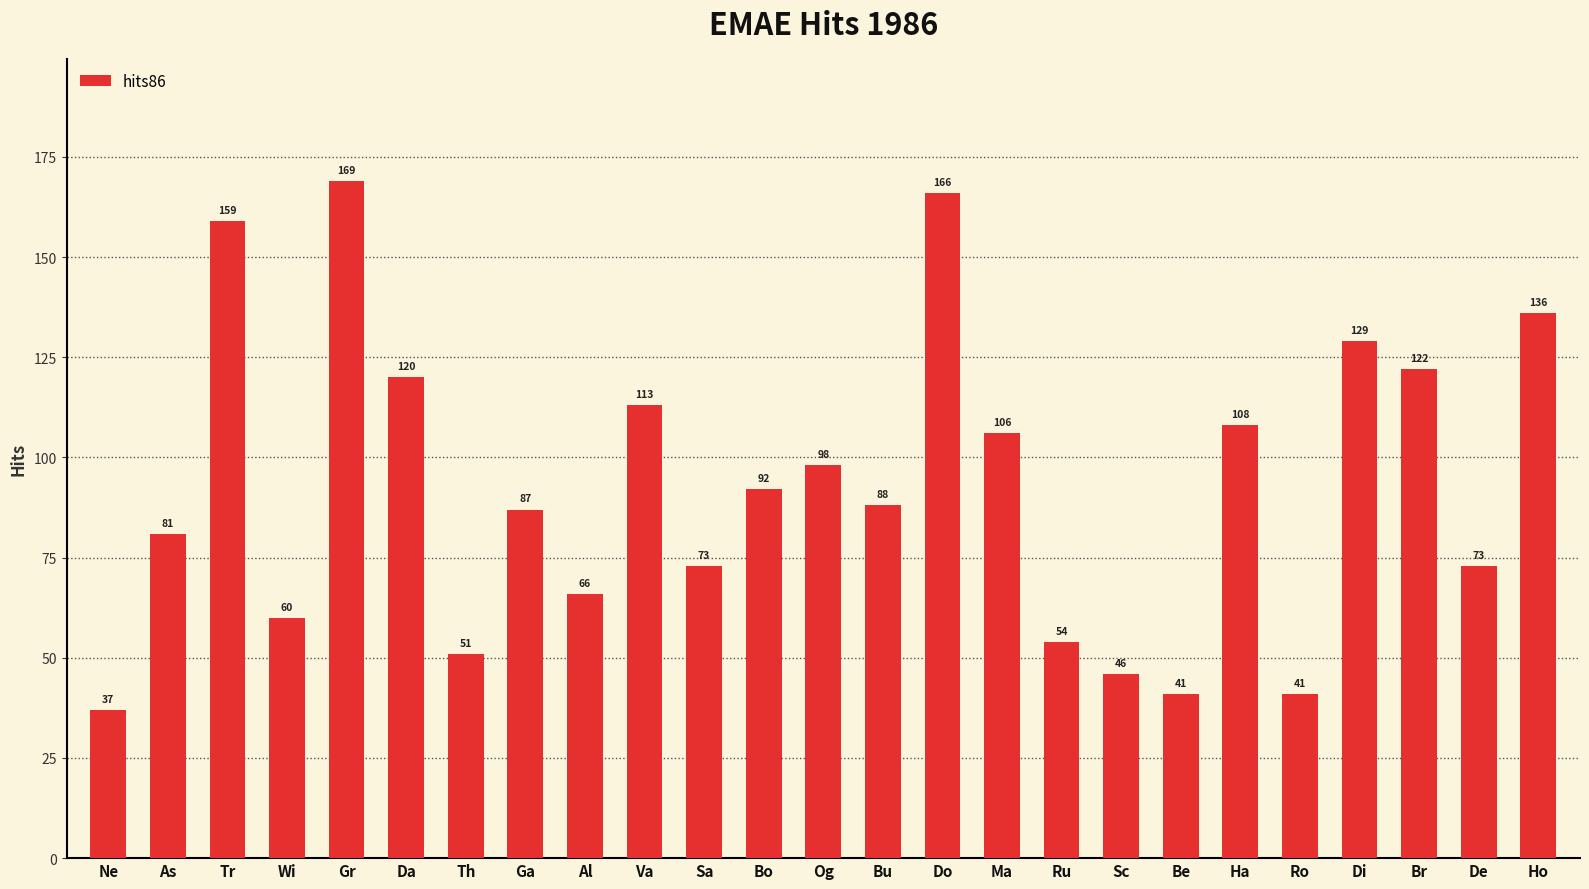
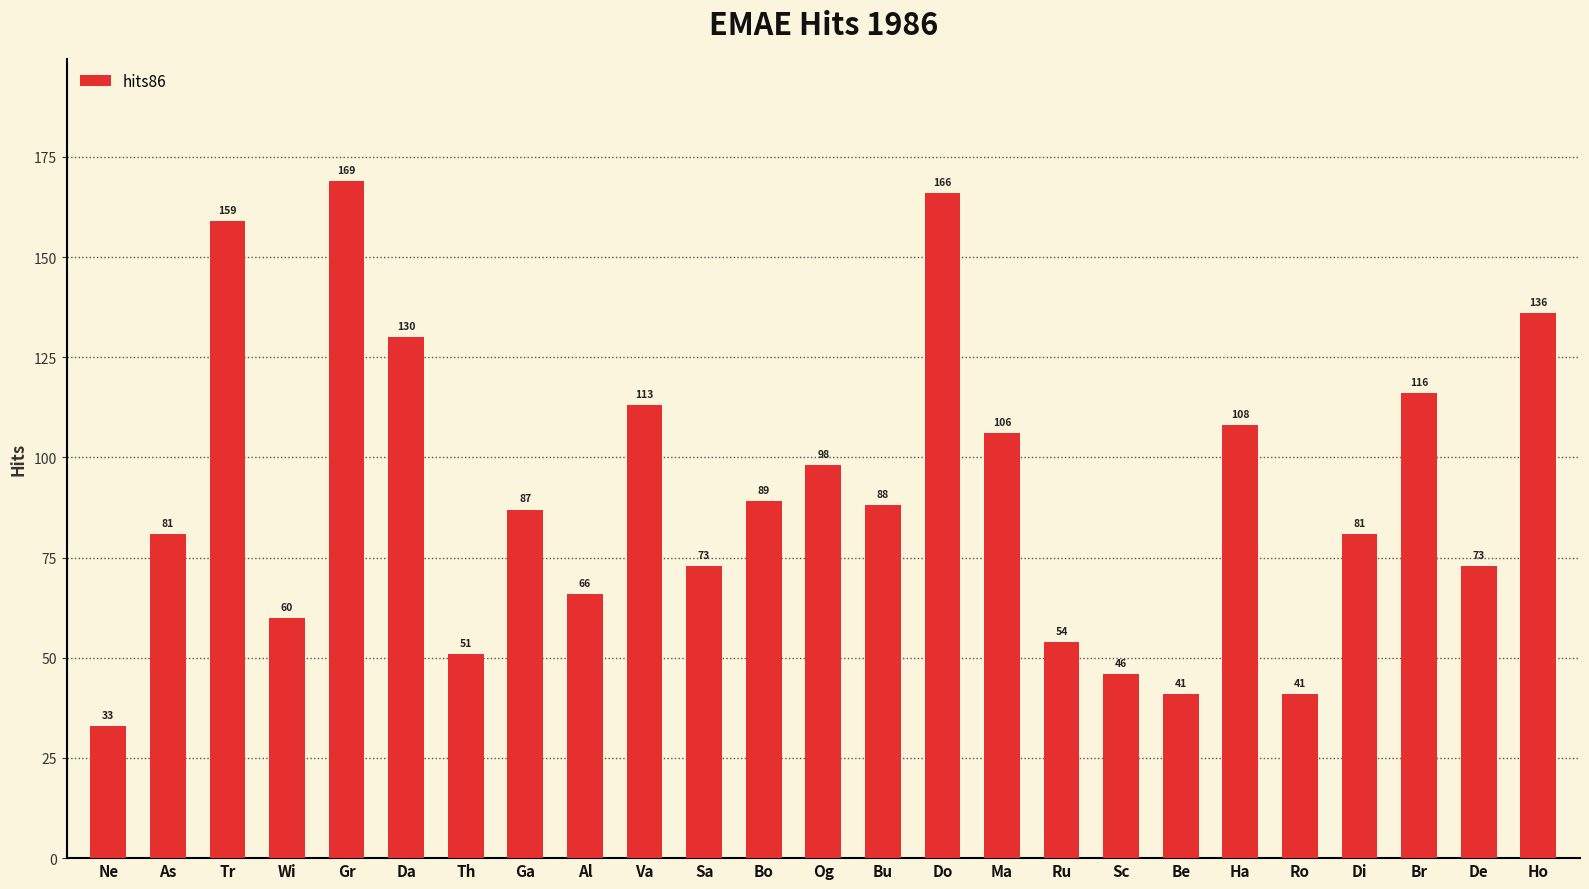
Ne: 37 -> 33
Da: 120 -> 130
Bo: 92 -> 89
Di: 129 -> 81
Br: 122 -> 116
